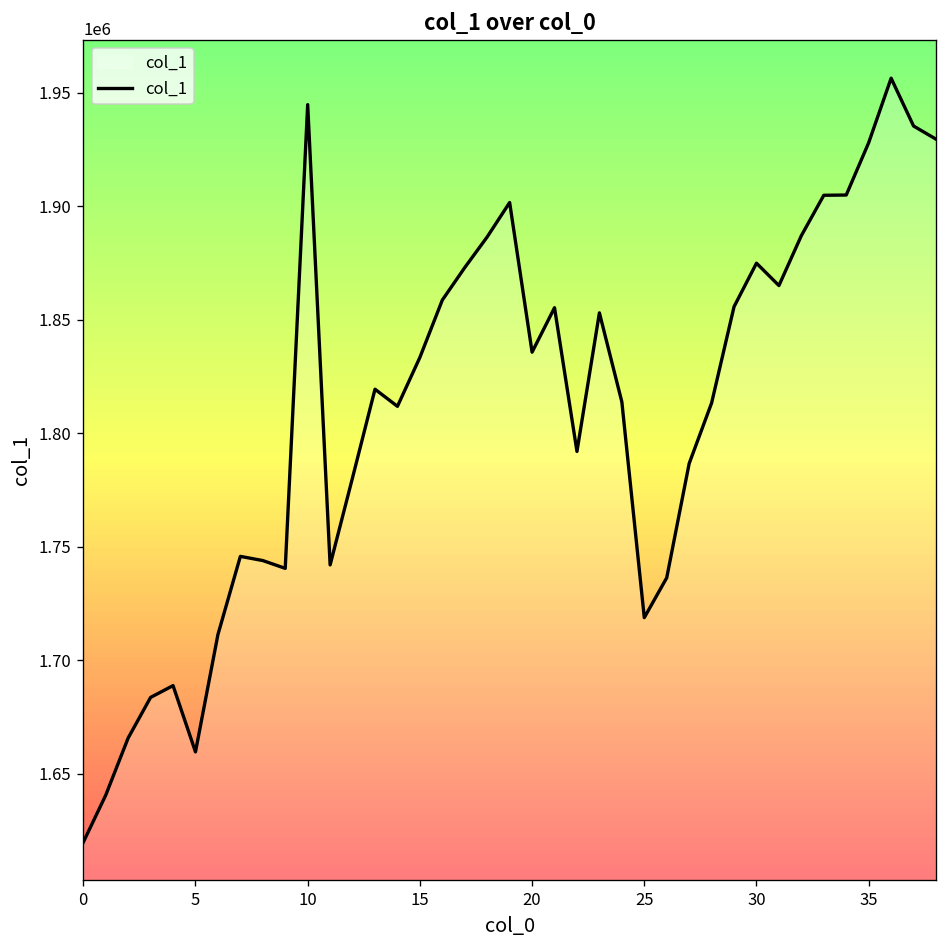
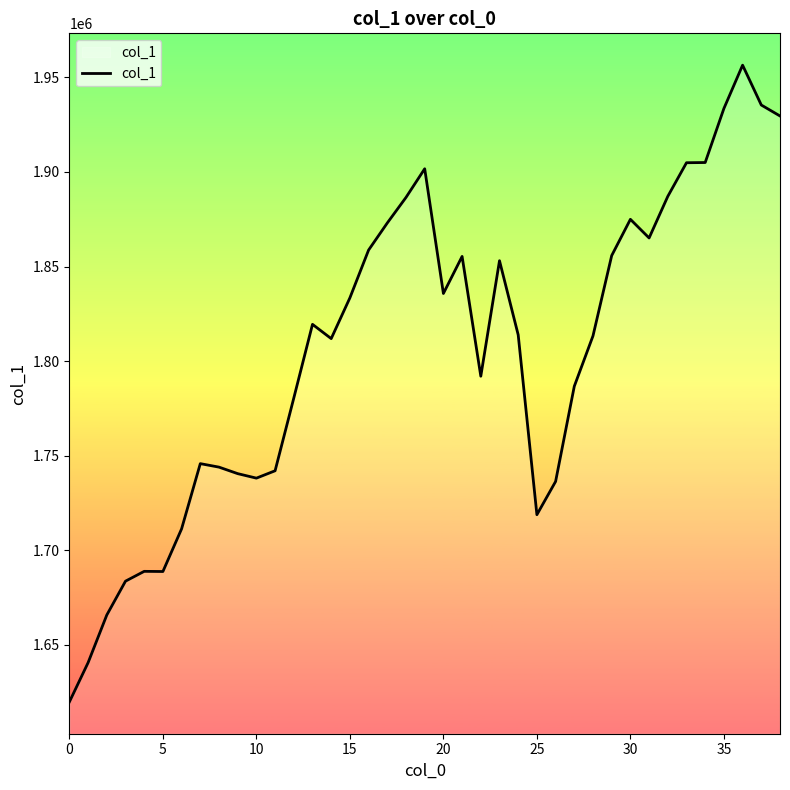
5: 1660000 -> 1689000
10: 1945000 -> 1738000
35: 1928000 -> 1934000
